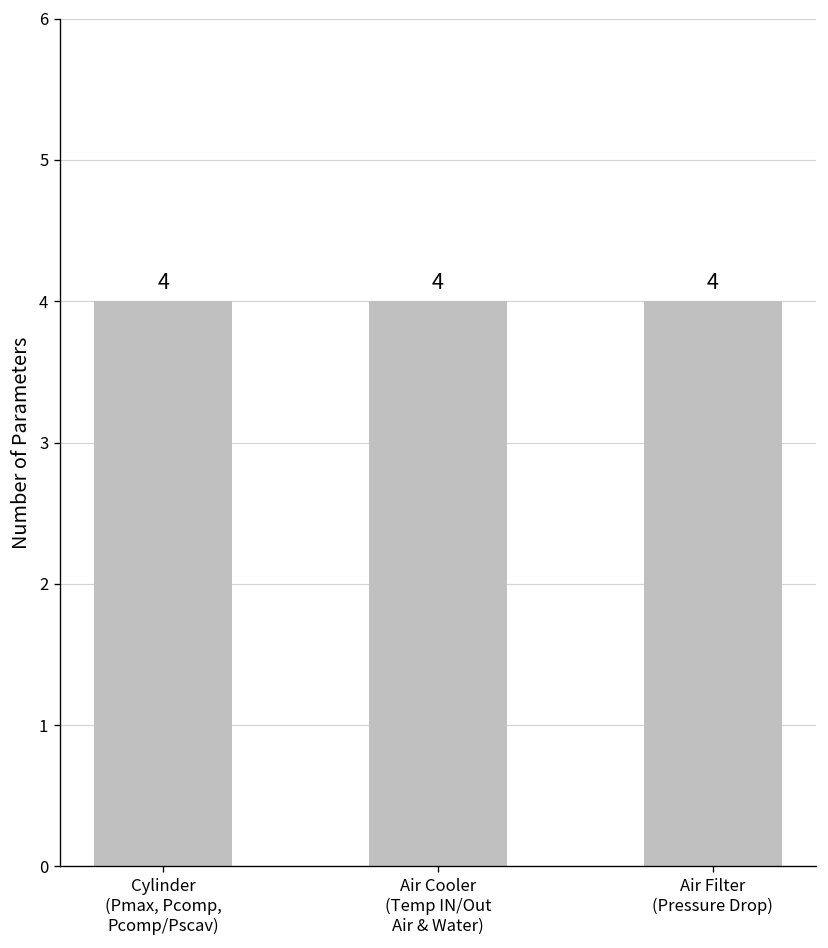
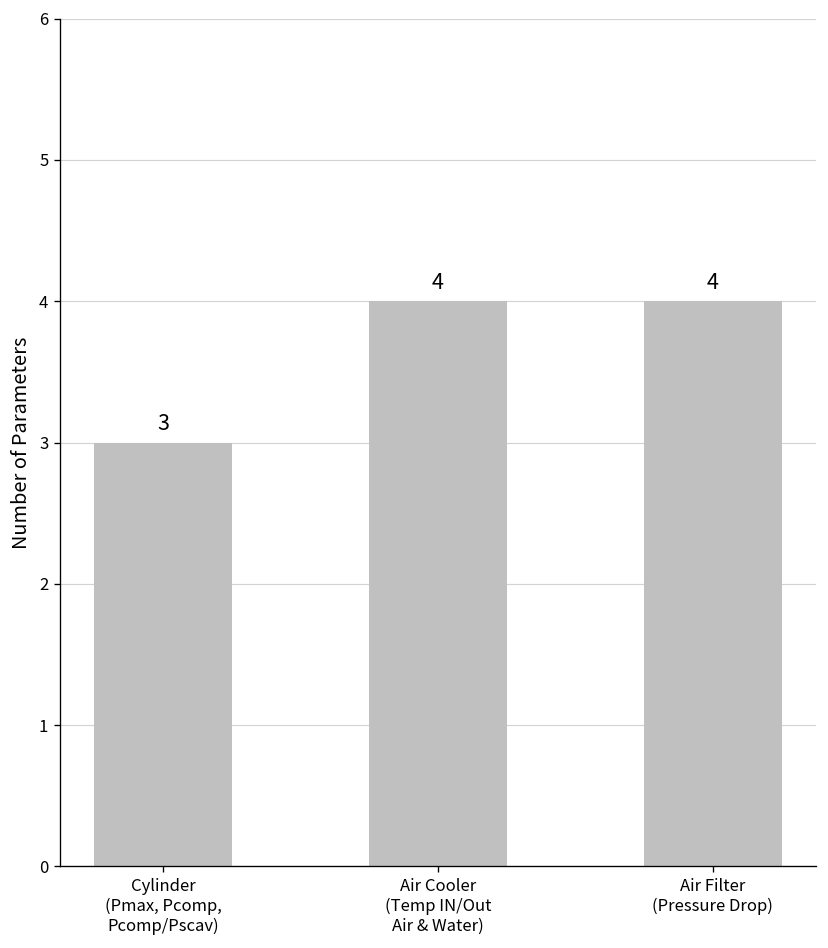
Cylinder (Pmax, Pcomp, Pcomp/Pscav): 4 -> 3
